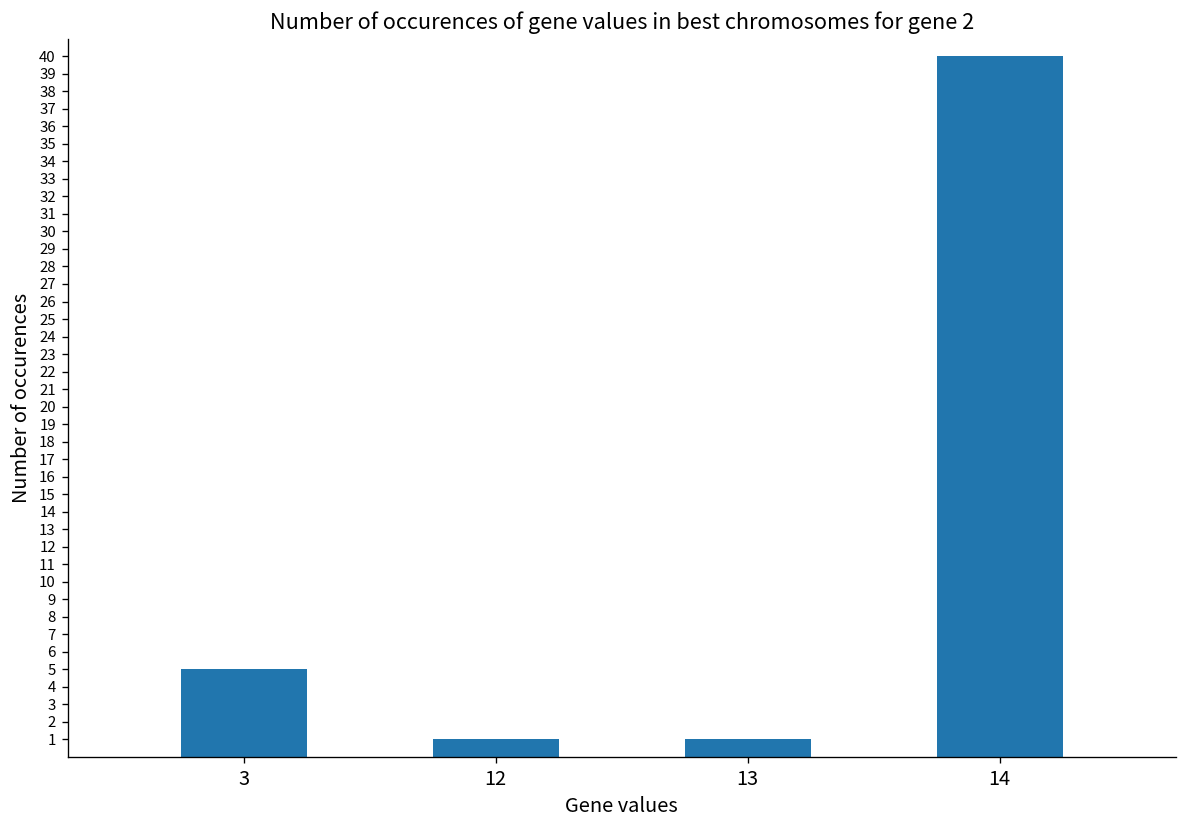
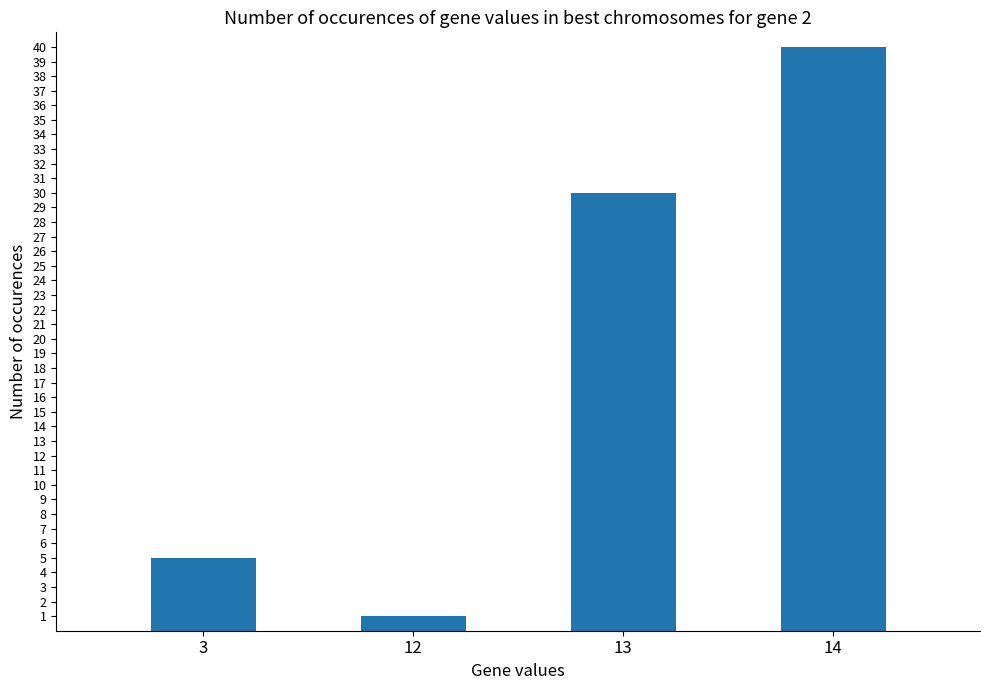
13: 1 -> 30
